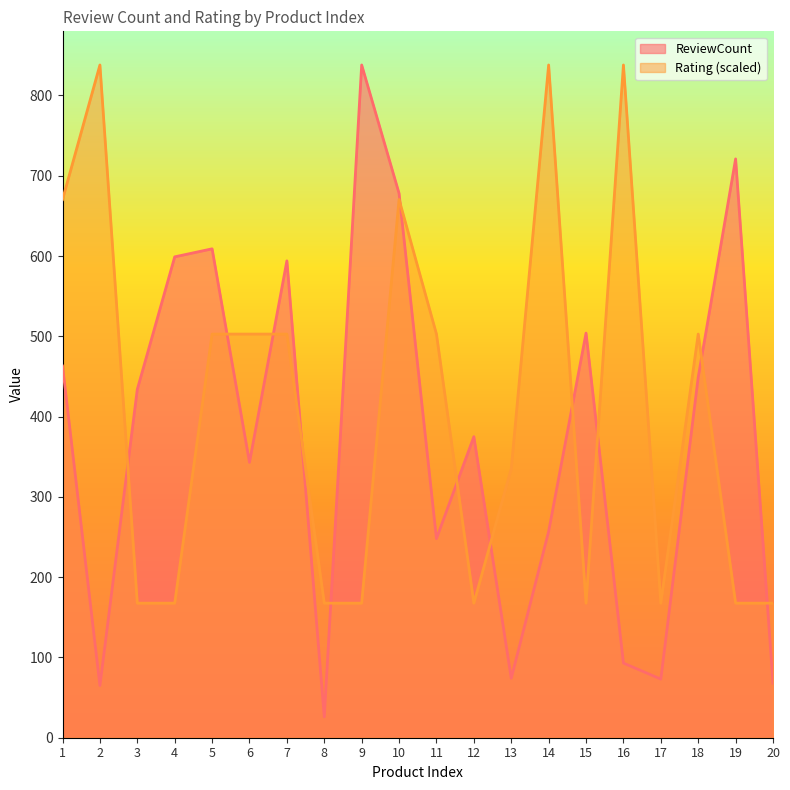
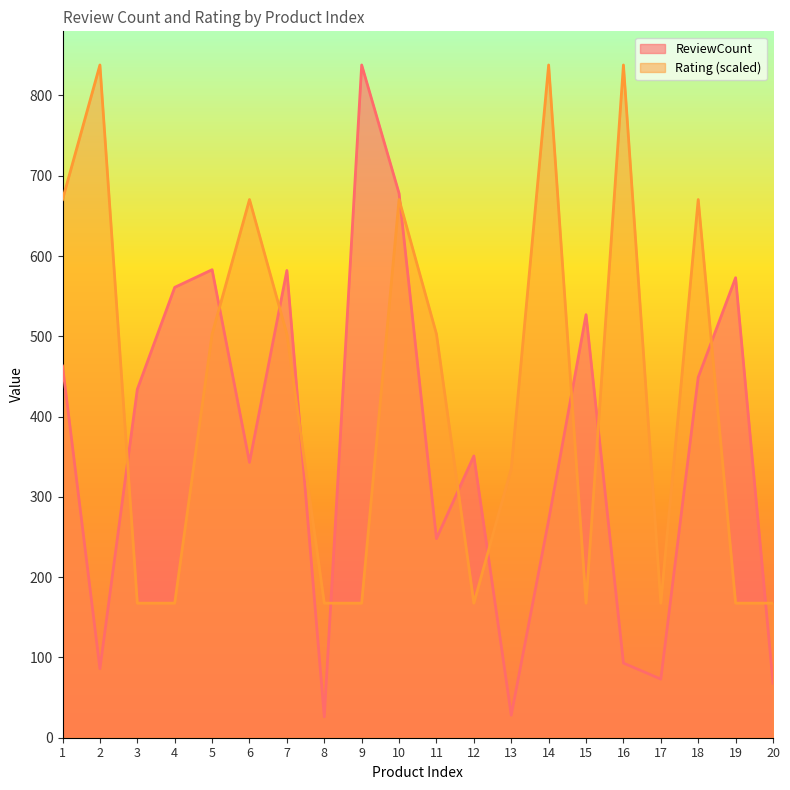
ReviewCount, 2: 70 -> 90
ReviewCount, 4: 600 -> 560
ReviewCount, 5: 610 -> 580
Rating (scaled), 6: 500 -> 670
ReviewCount, 7: 590 -> 580
ReviewCount, 12: 380 -> 350
ReviewCount, 13: 70 -> 30
ReviewCount, 14: 260 -> 270
ReviewCount, 15: 500 -> 530
Rating (scaled), 18: 500 -> 670
ReviewCount, 19: 720 -> 570
